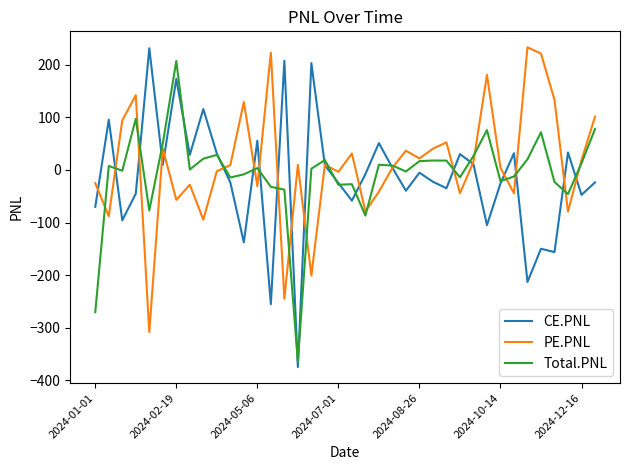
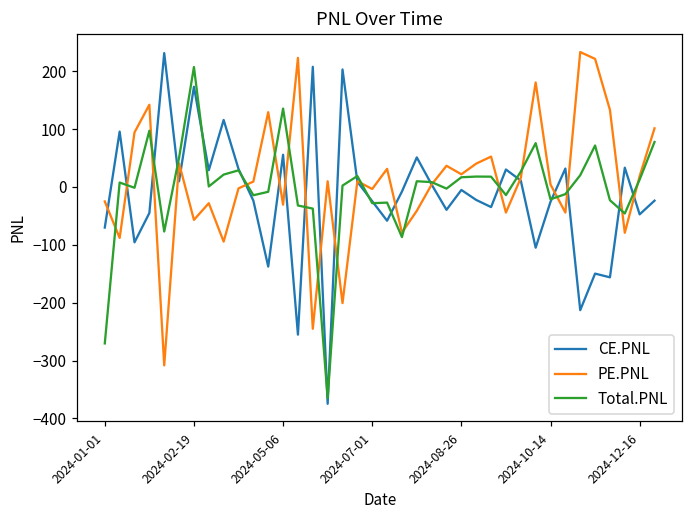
Total.PNL, 2024-05-06: 0 -> 140
